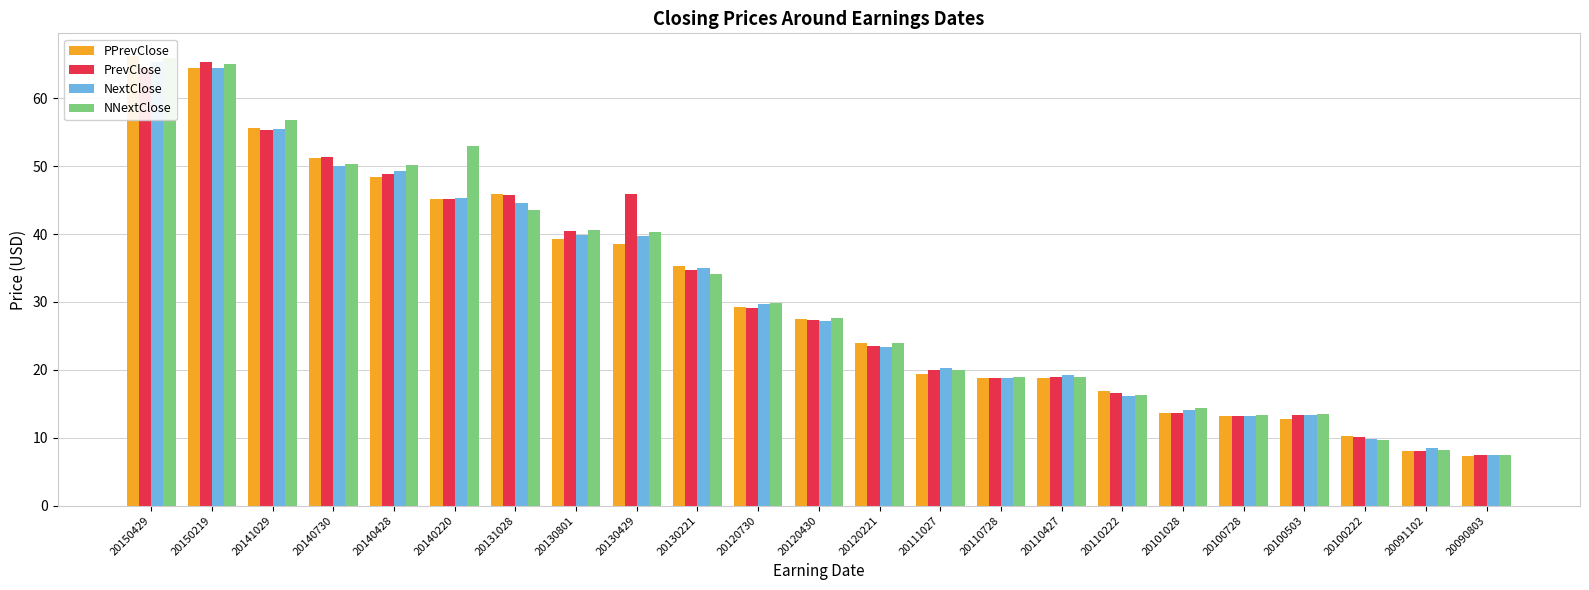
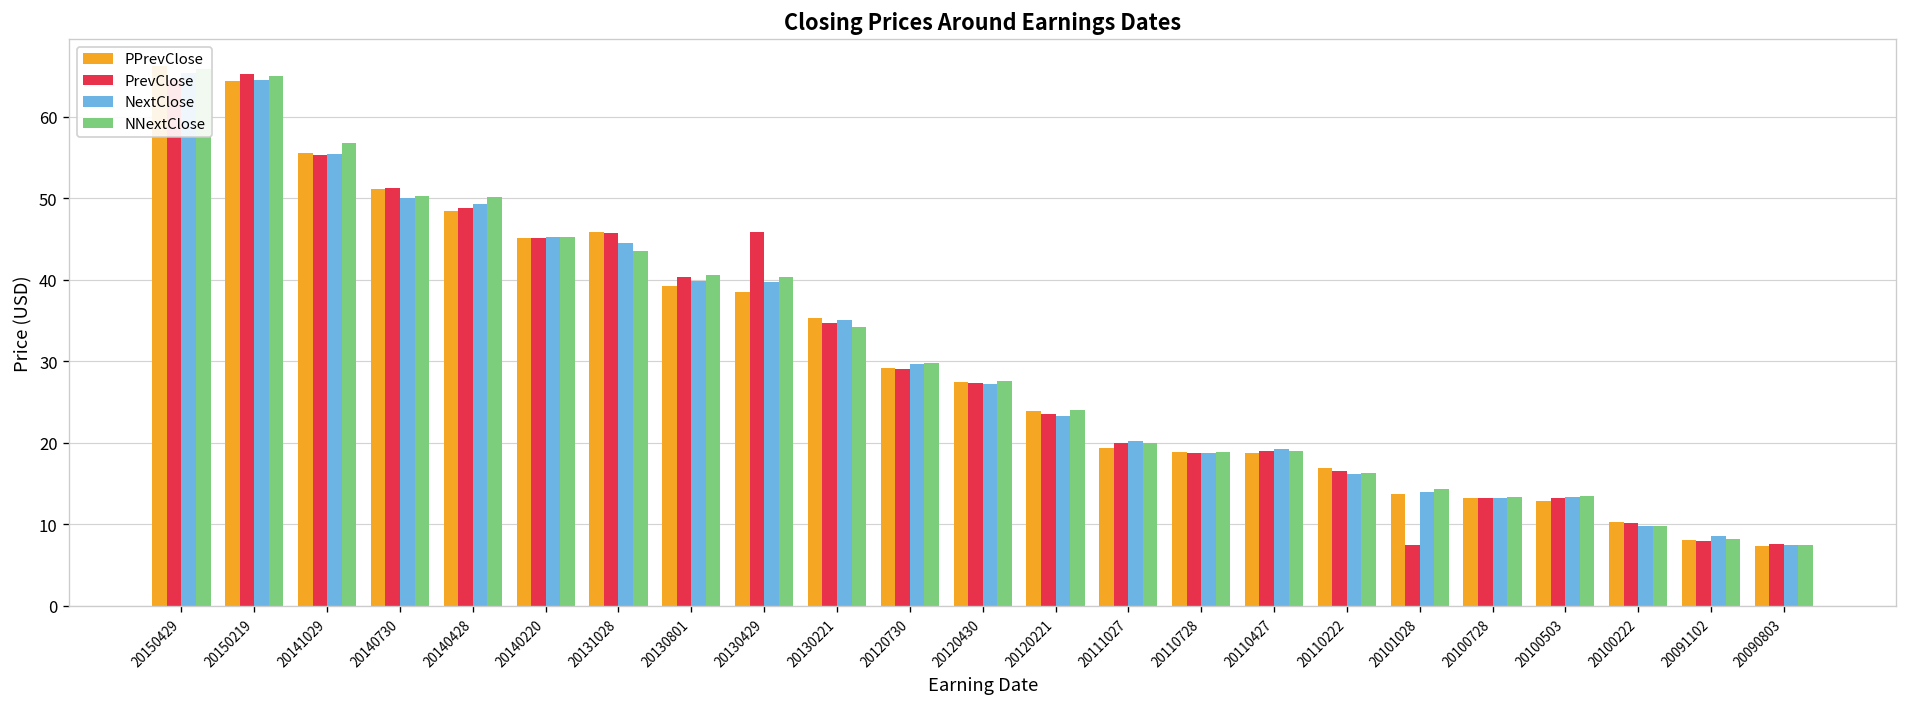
NNextClose, 20140220: 53 -> 45
PrevClose, 20101028: 14 -> 7
